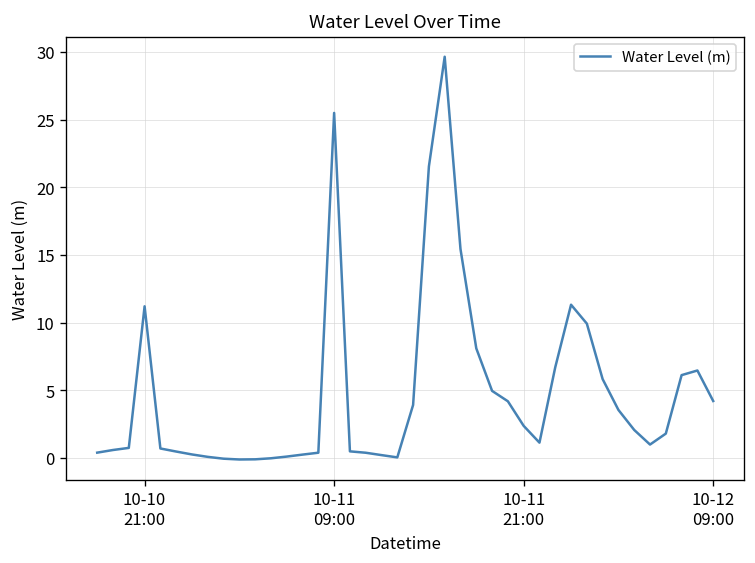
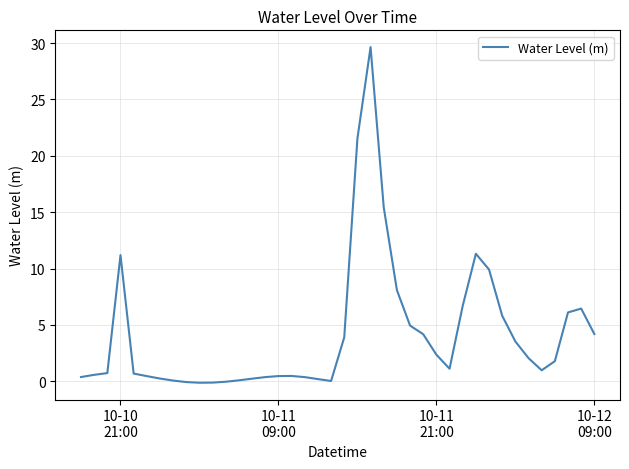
10-11 09:00: 25.5 -> 0.5
